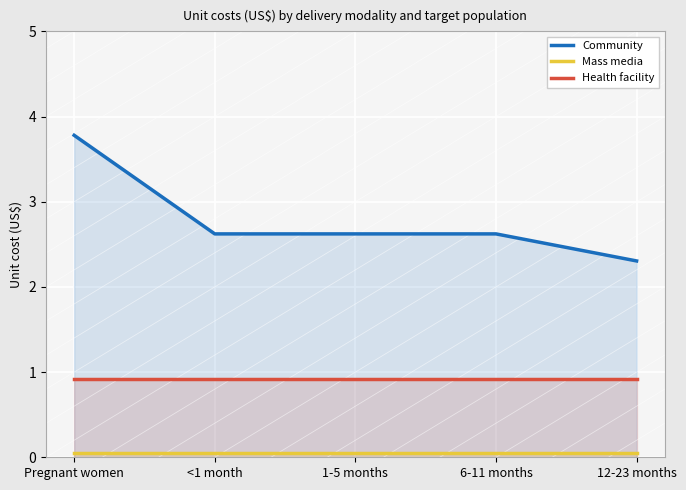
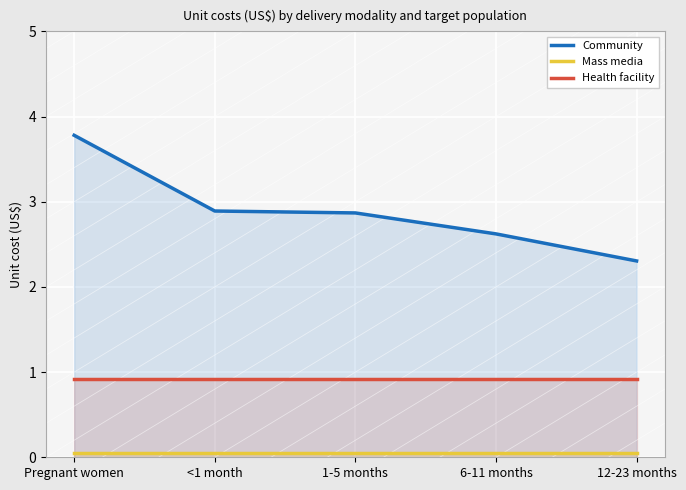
Community, <1 month: 2.6 -> 2.9
Community, 1-5 months: 2.6 -> 2.9
